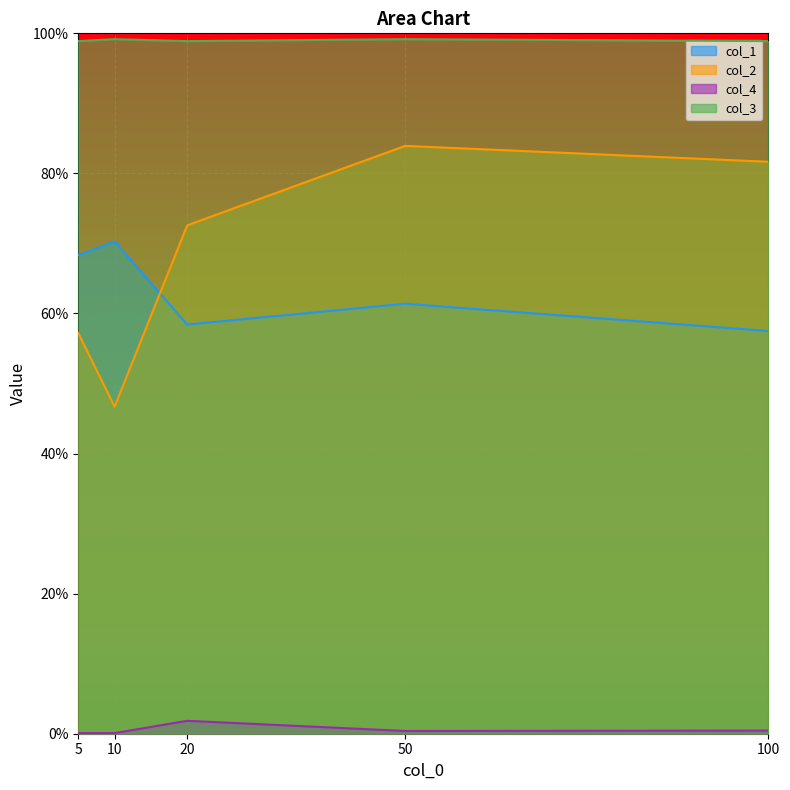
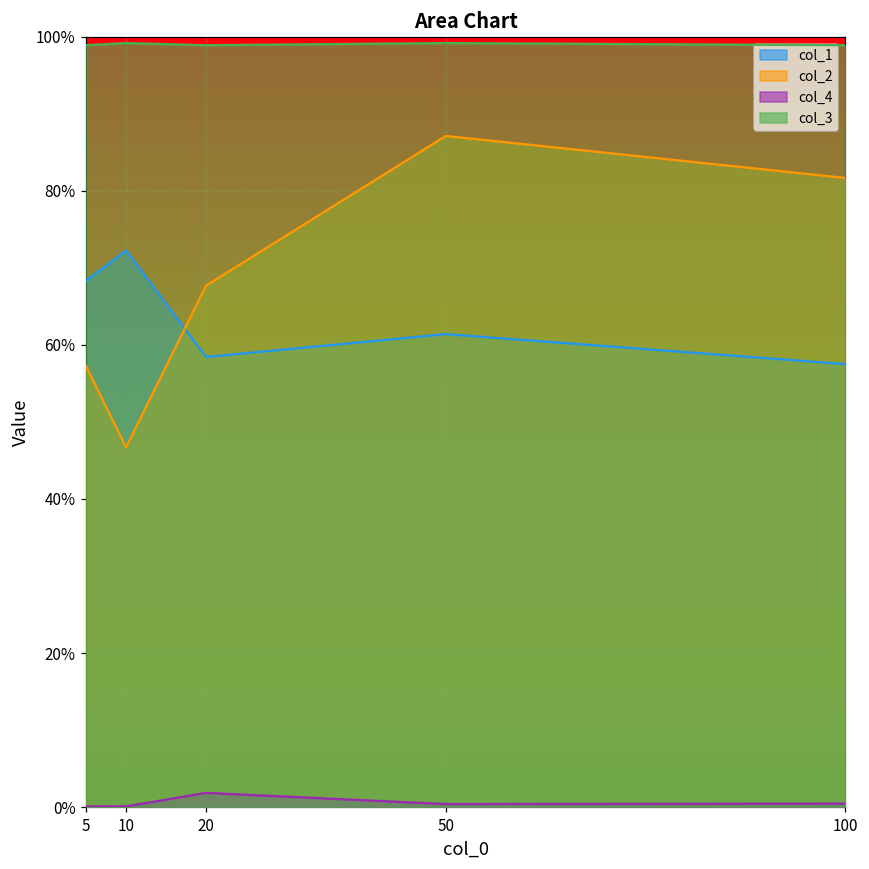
col_1, 10: 70% -> 72%
col_2, 20: 73% -> 68%
col_2, 50: 84% -> 87%
